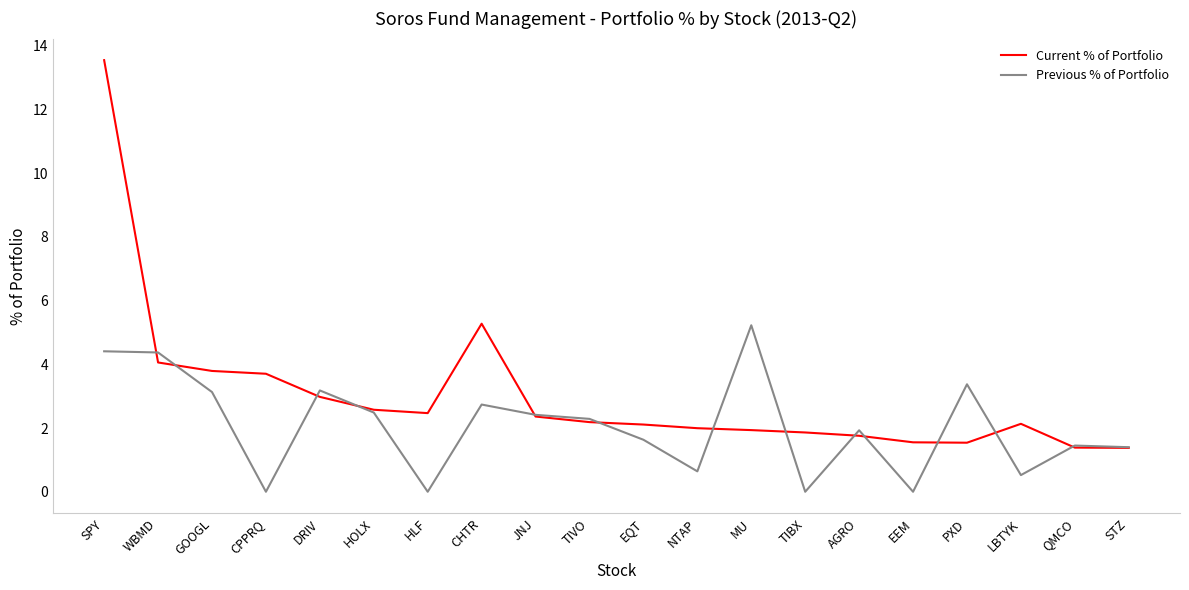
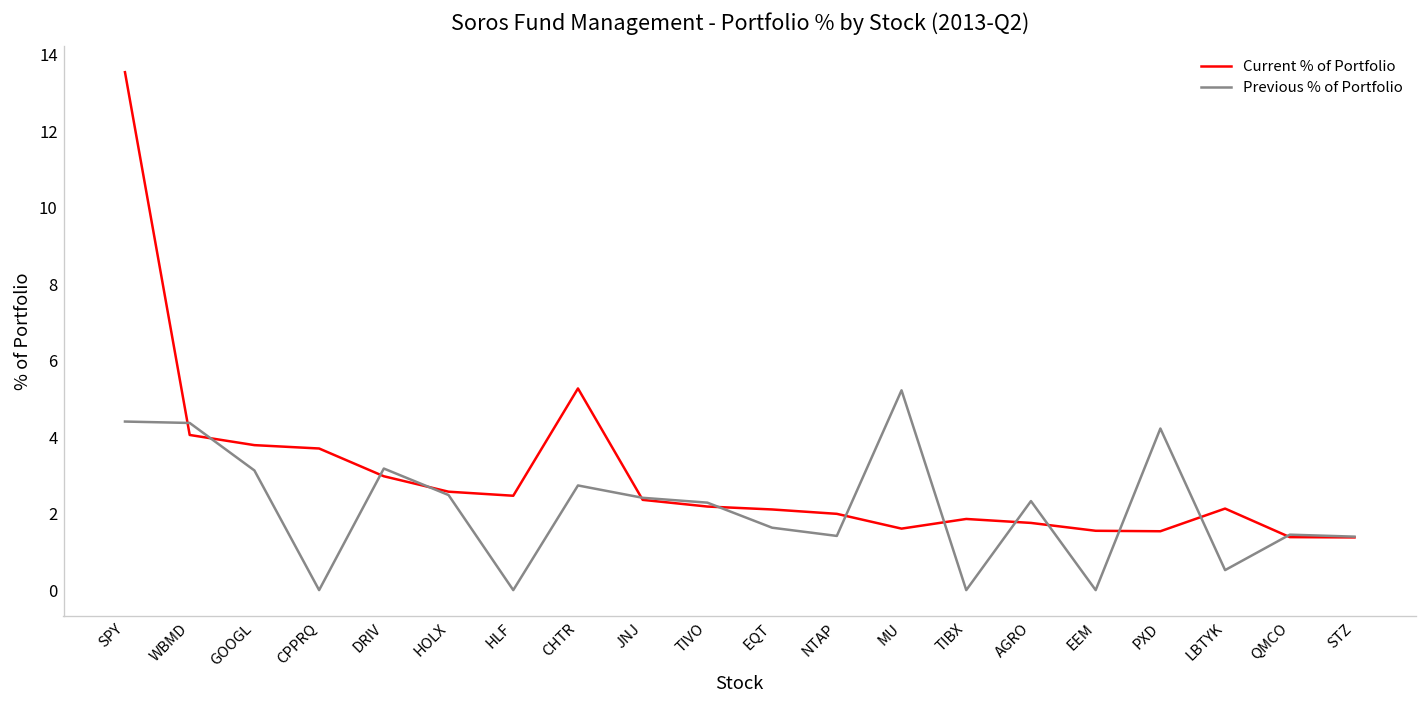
Previous % of Portfolio, NTAP: 0.6 -> 1.4
Current % of Portfolio, MU: 1.9 -> 1.6
Previous % of Portfolio, AGRO: 1.9 -> 2.3
Previous % of Portfolio, PXD: 3.4 -> 4.2
